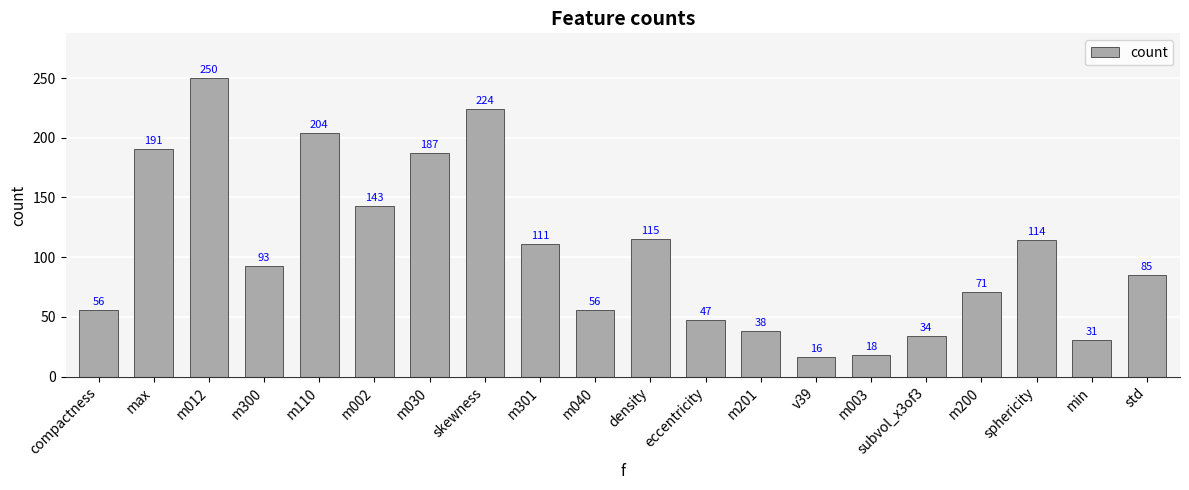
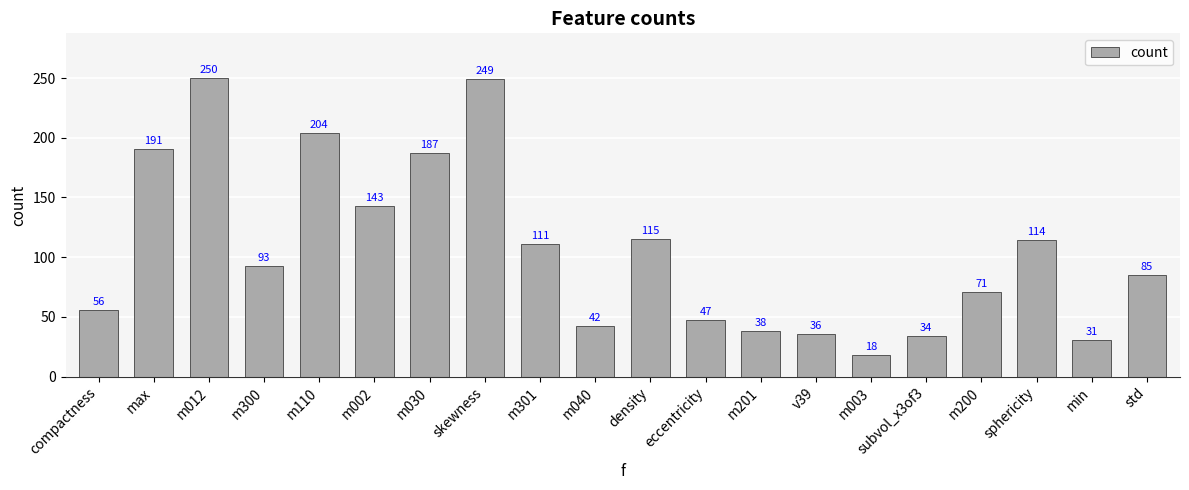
skewness: 224 -> 249
m040: 56 -> 42
v39: 16 -> 36
